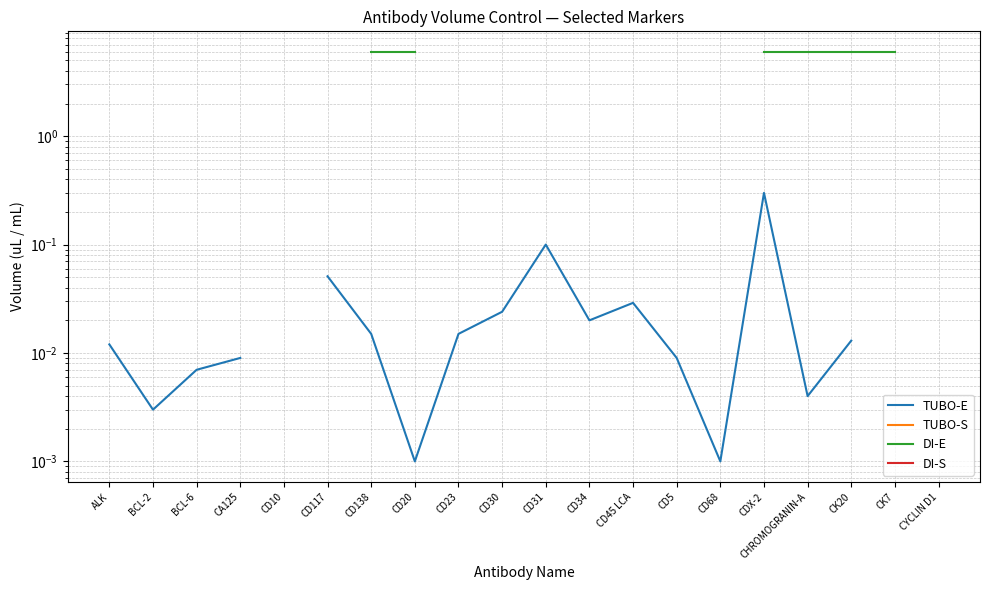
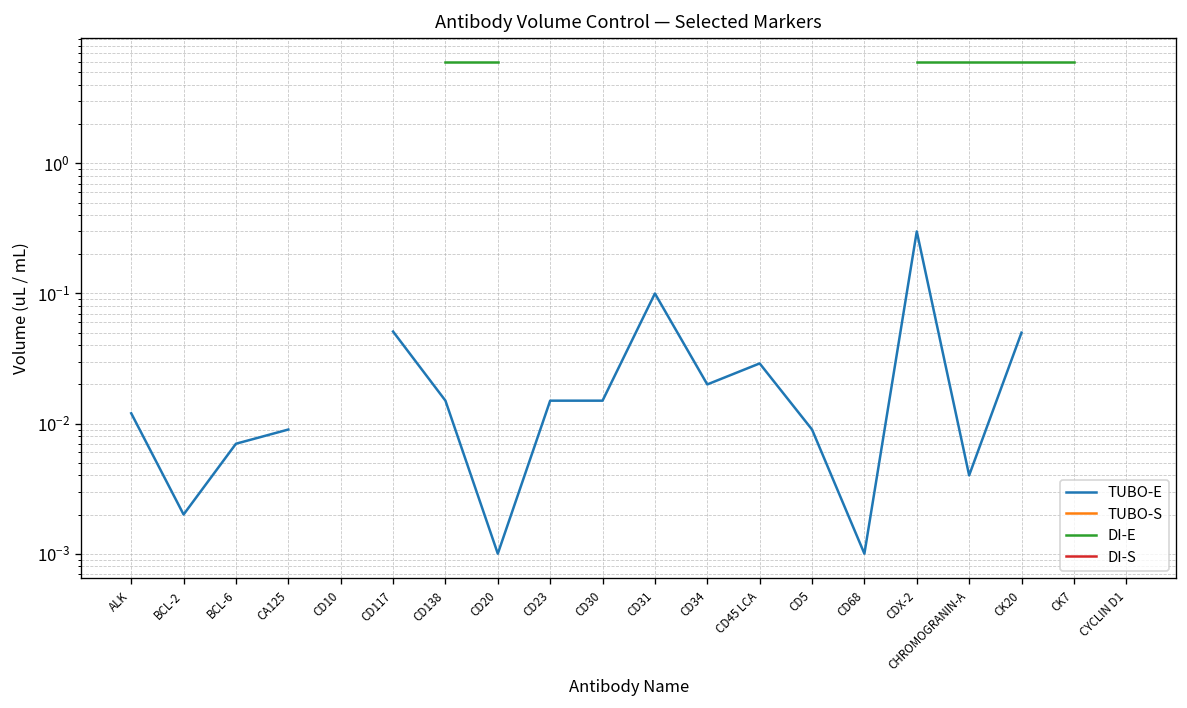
TUBO-E, BCL-2: 0.003 -> 0.002
TUBO-E, CD30: 0.024 -> 0.015
TUBO-E, CK20: 0.013 -> 0.05
